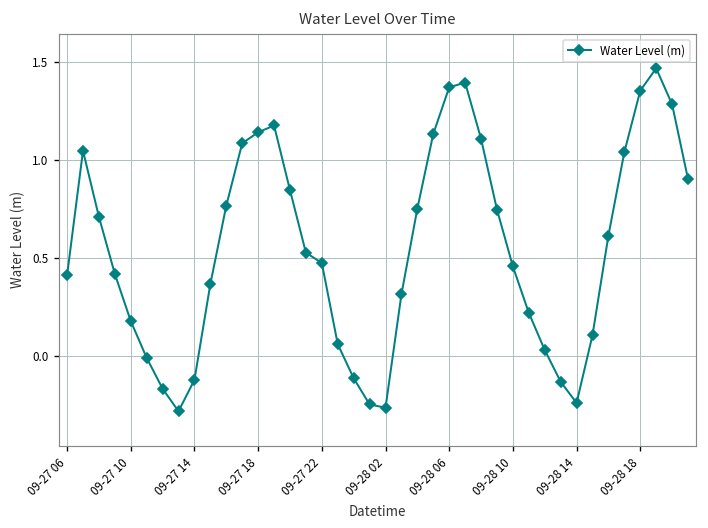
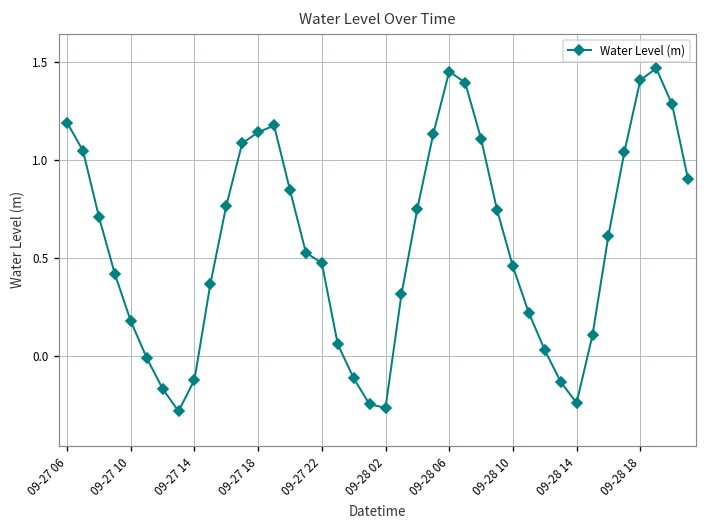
09-27 06: 0.41 -> 1.19
09-28 06: 1.37 -> 1.45
09-28 18: 1.36 -> 1.41
